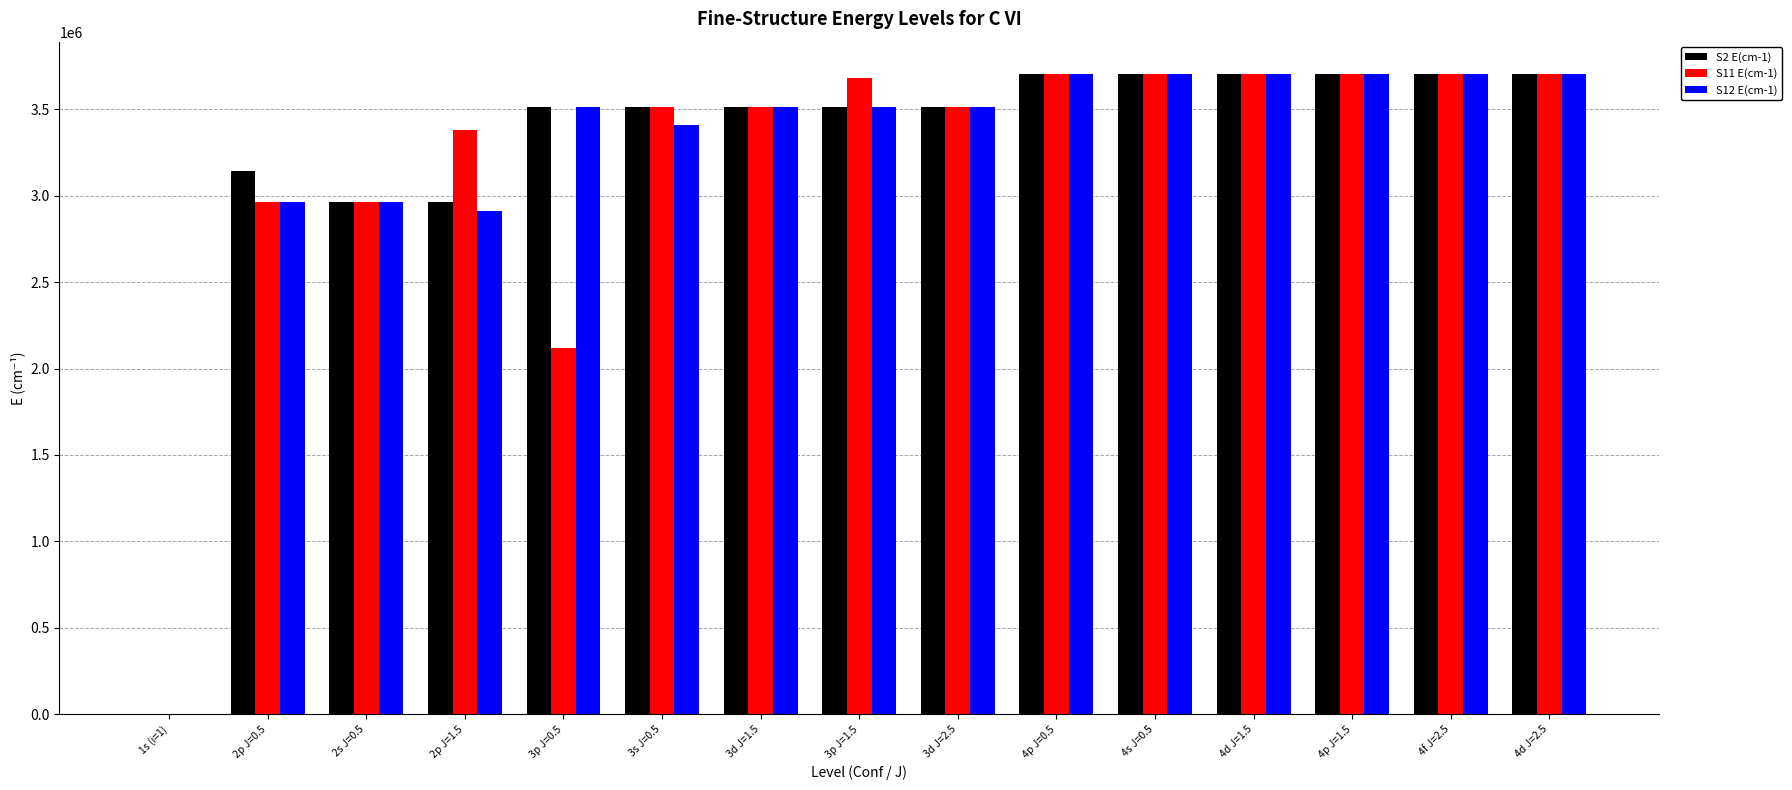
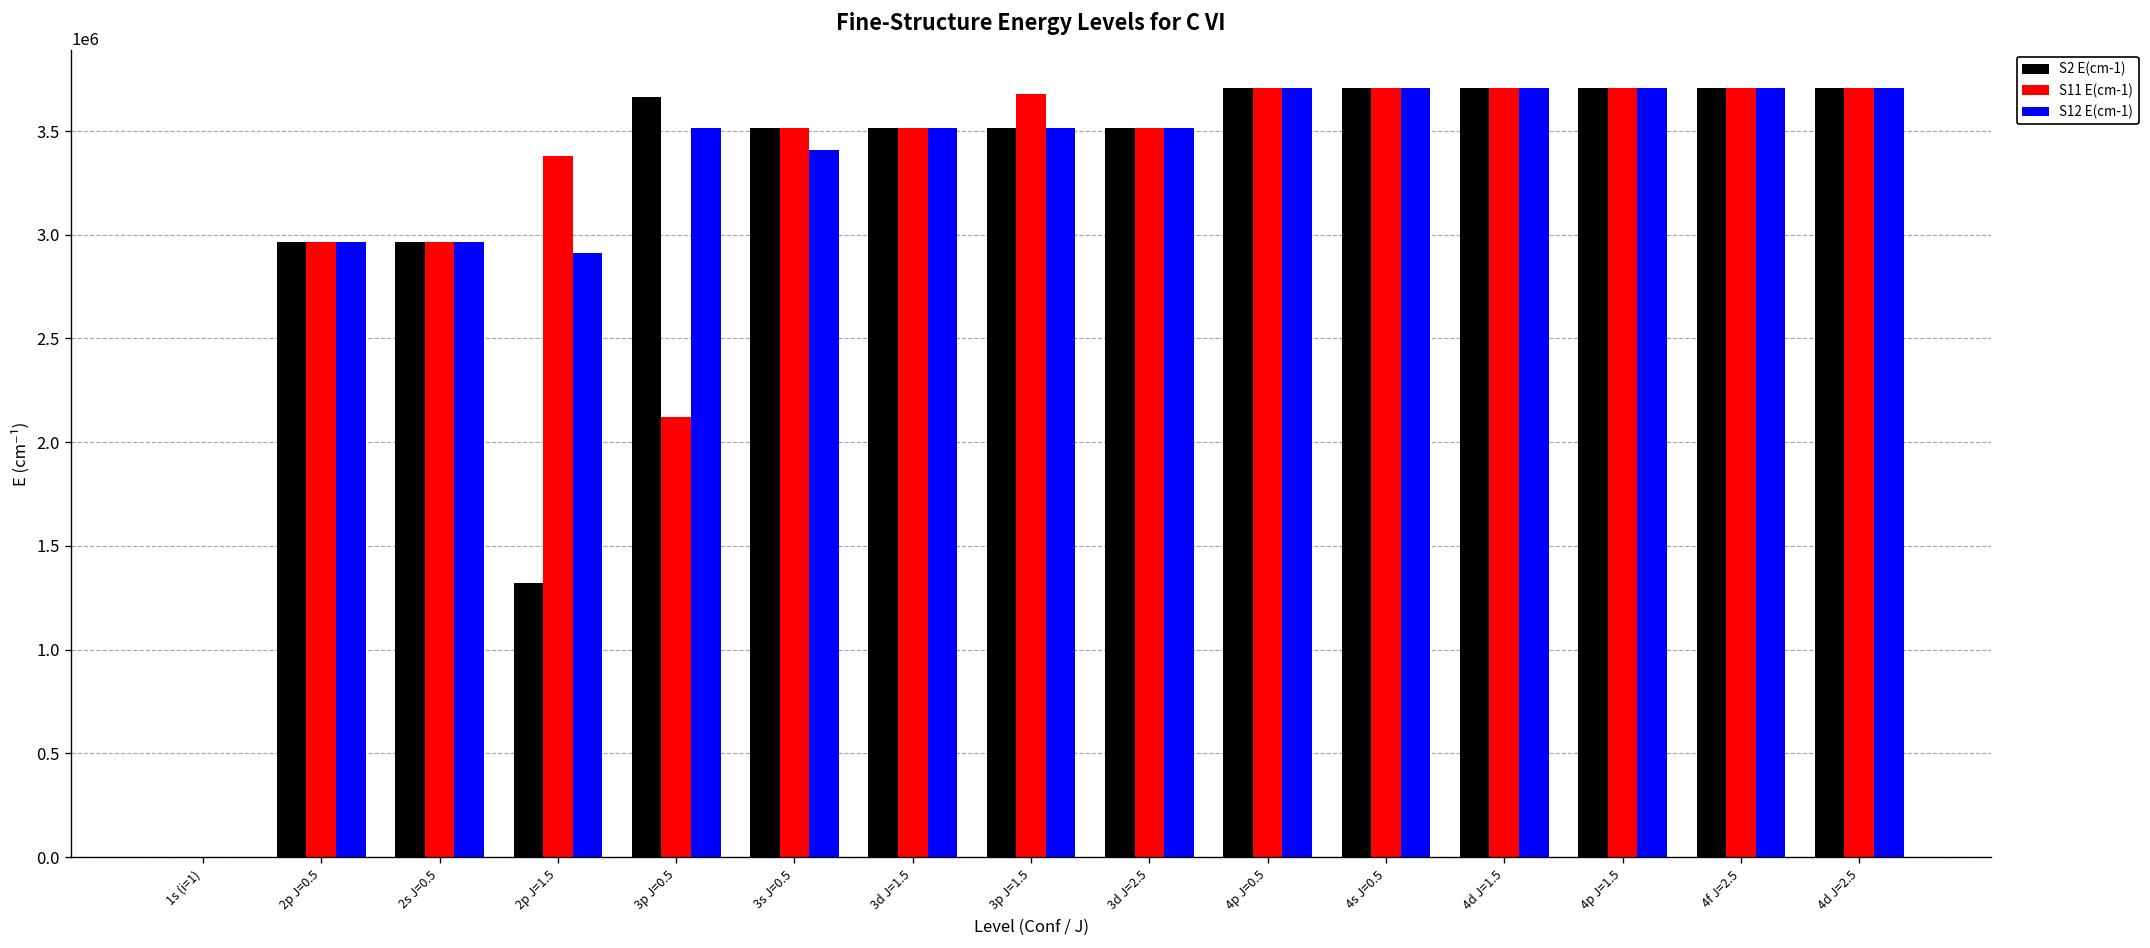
S2 E(cm-1), 2p J=0.5: 3140000 -> 2960000
S2 E(cm-1), 2p J=1.5: 2960000 -> 1320000
S2 E(cm-1), 3p J=0.5: 3510000 -> 3660000
